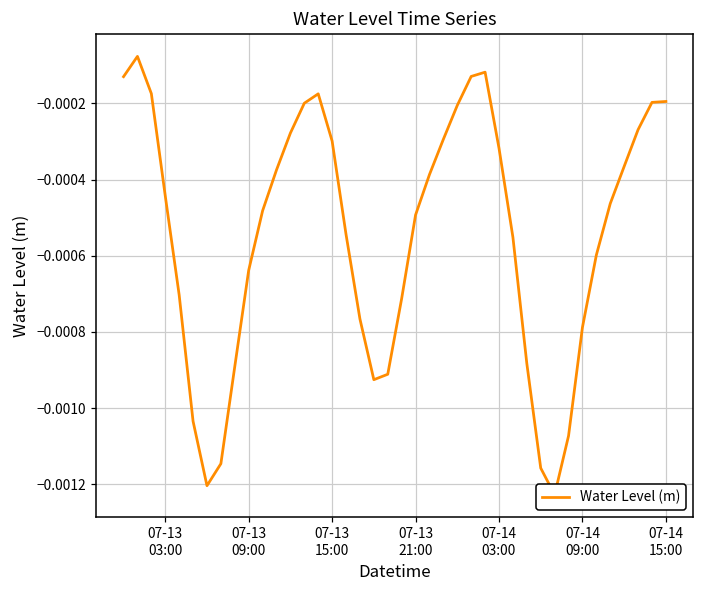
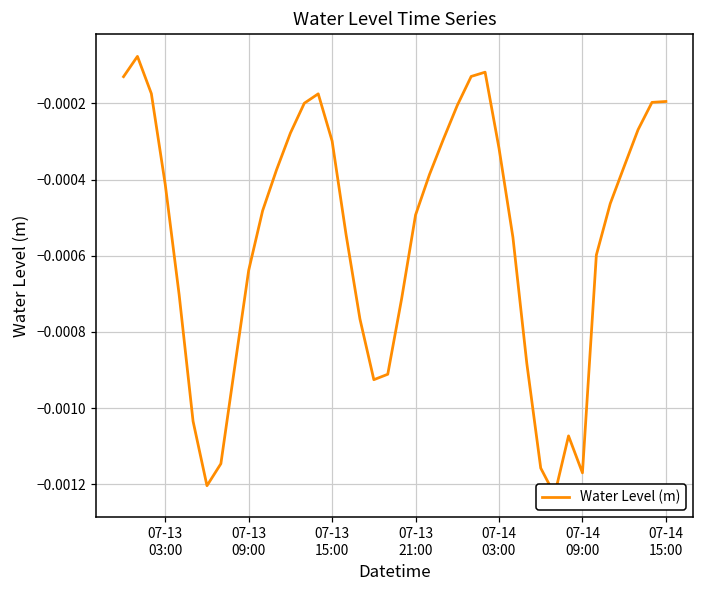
07-13 03:00: -0.00044 -> -0.00041
07-14 09:00: -0.00079 -> -0.00117
